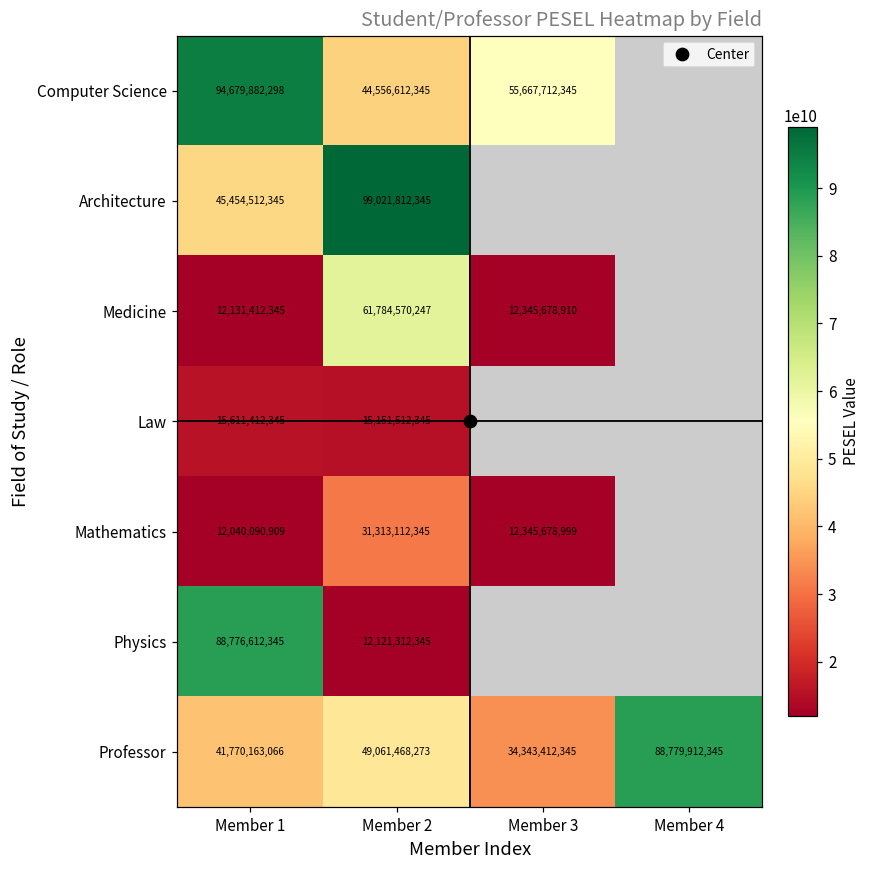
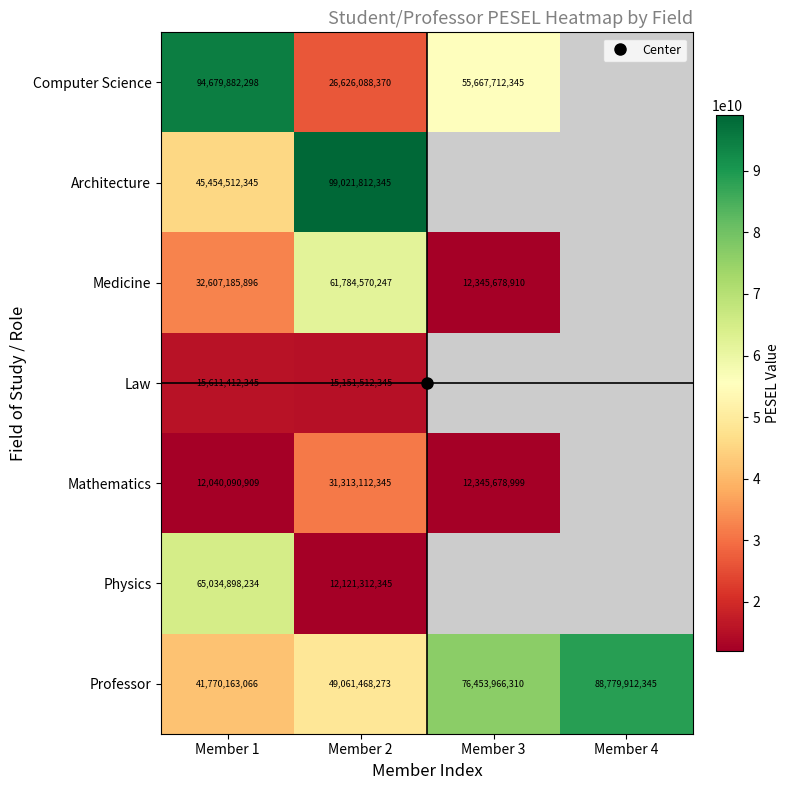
Computer Science, Member 2: 44,556,612,345 -> 26,626,088,370
Medicine, Member 1: 12,131,412,345 -> 32,607,185,896
Physics, Member 1: 88,776,612,345 -> 65,034,898,234
Professor, Member 3: 34,343,412,345 -> 76,453,966,310
